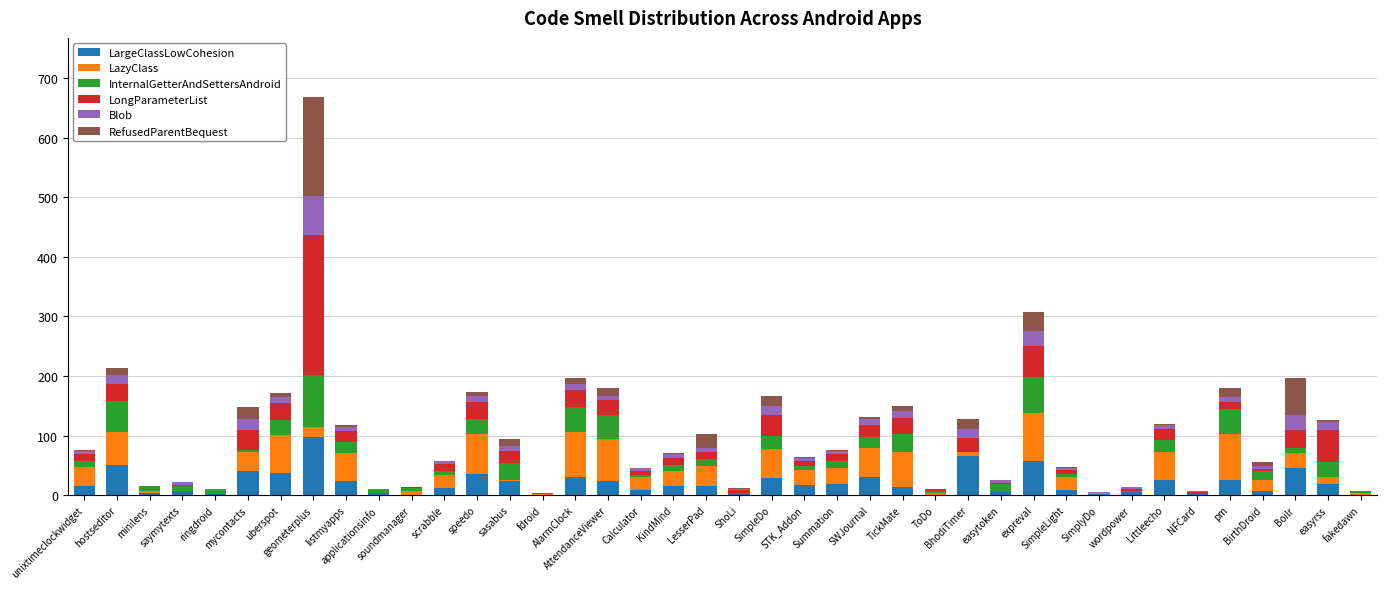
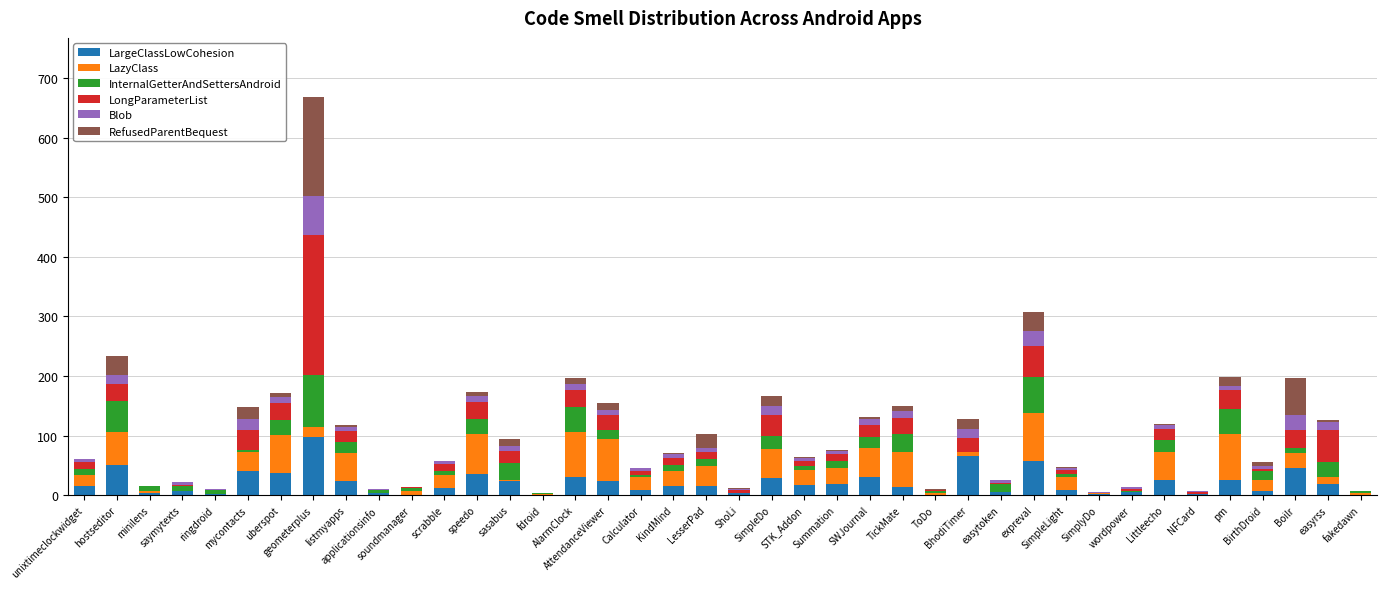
LazyClass, unixtimeclockwidget: 30 -> 20
RefusedParentBequest, hostseditor: 10 -> 30
InternalGetterAndSettersAndroid, AttendanceViewer: 40 -> 20
LongParameterList, pm: 10 -> 30
